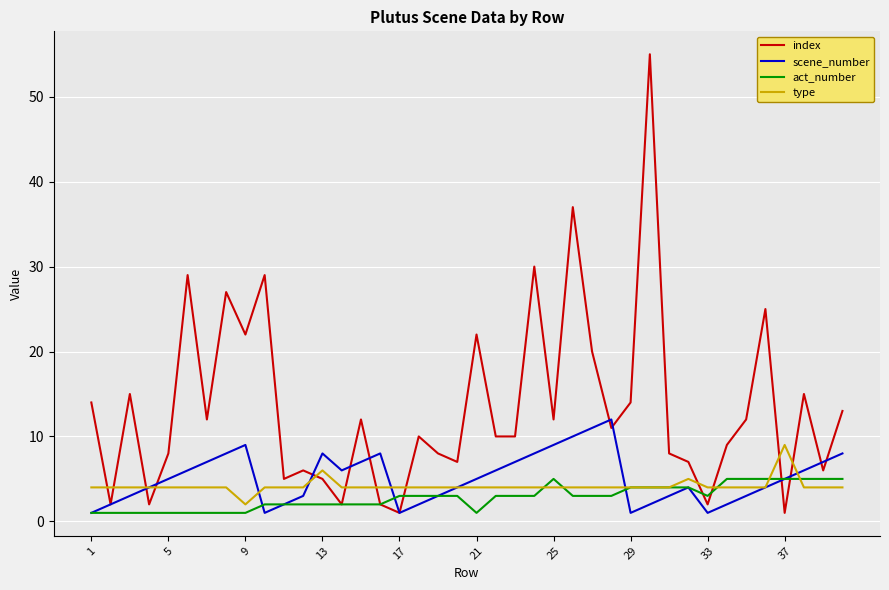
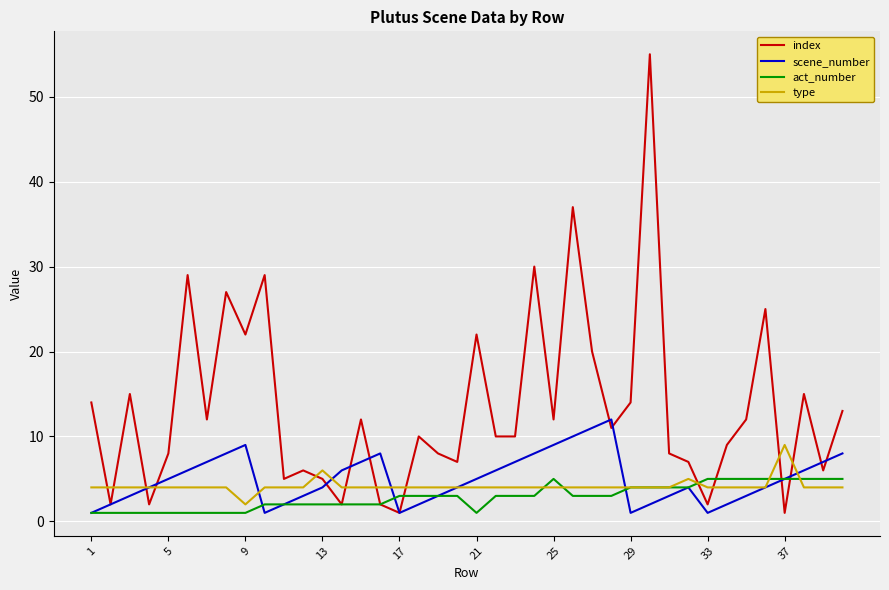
scene_number, 13: 8 -> 4
act_number, 33: 3 -> 5
